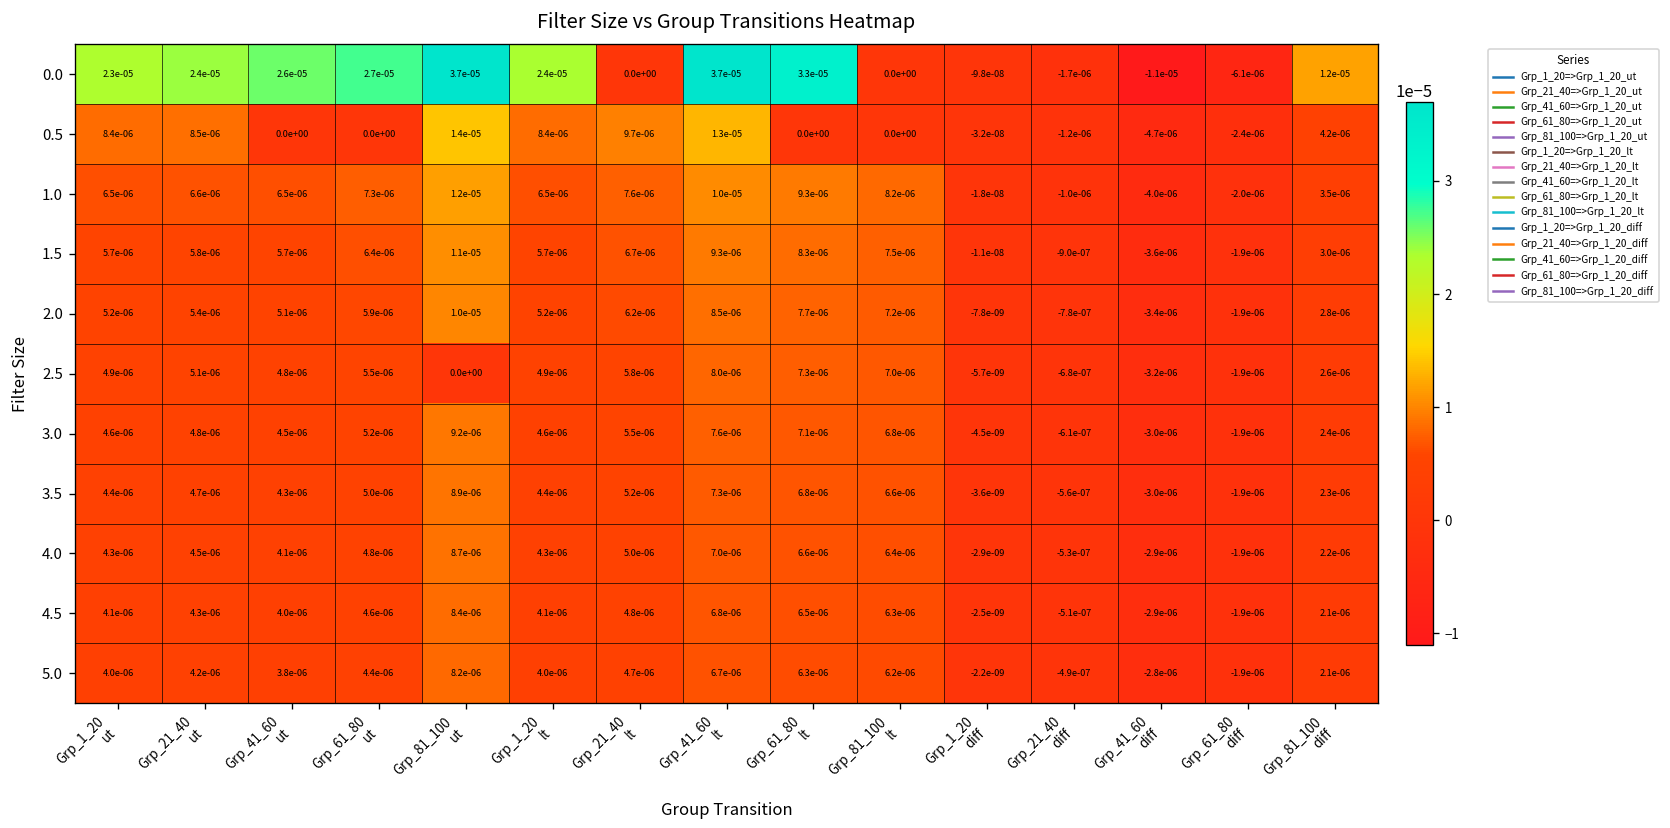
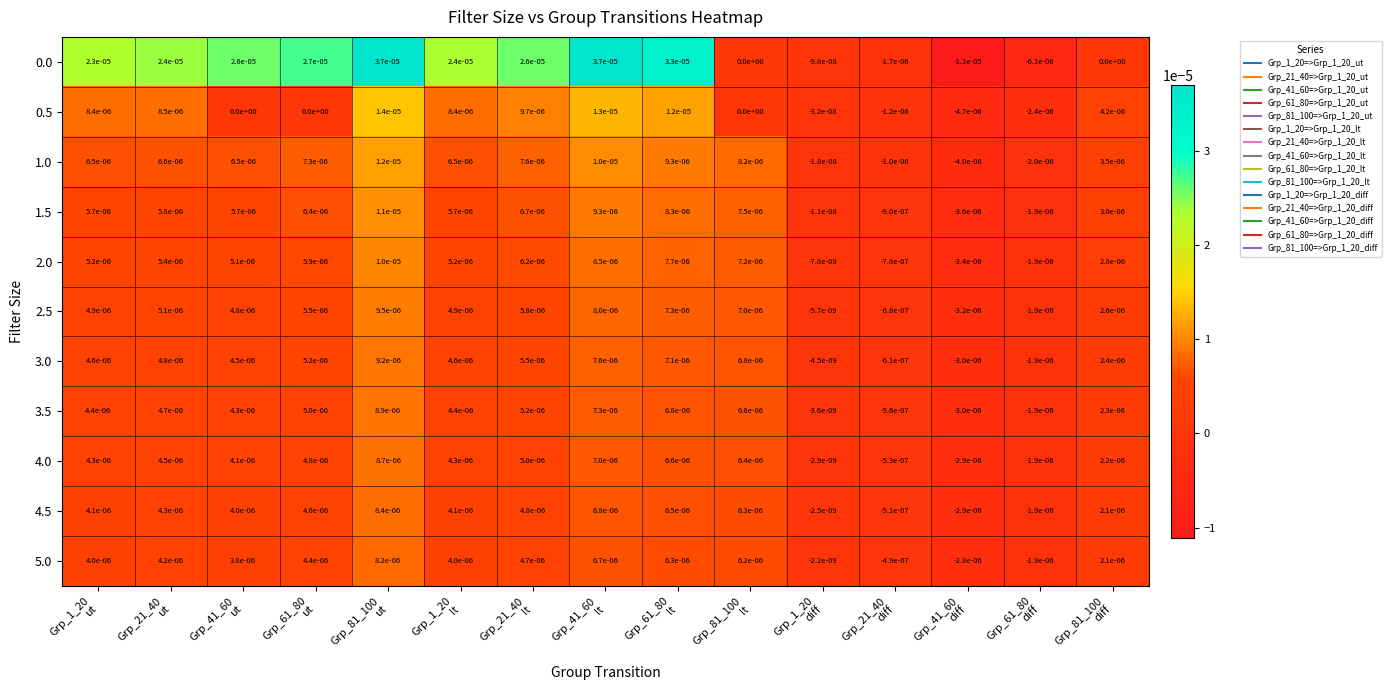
0.0, Grp_21_40 lt: 0.0e+00 -> 2.6e-05
0.0, Grp_81_100 diff: 1.2e-05 -> 0.0e+00
0.5, Grp_61_80 lt: 0.0e+00 -> 1.2e-05
2.5, Grp_81_100 ut: 0.0e+00 -> 9.5e-06
